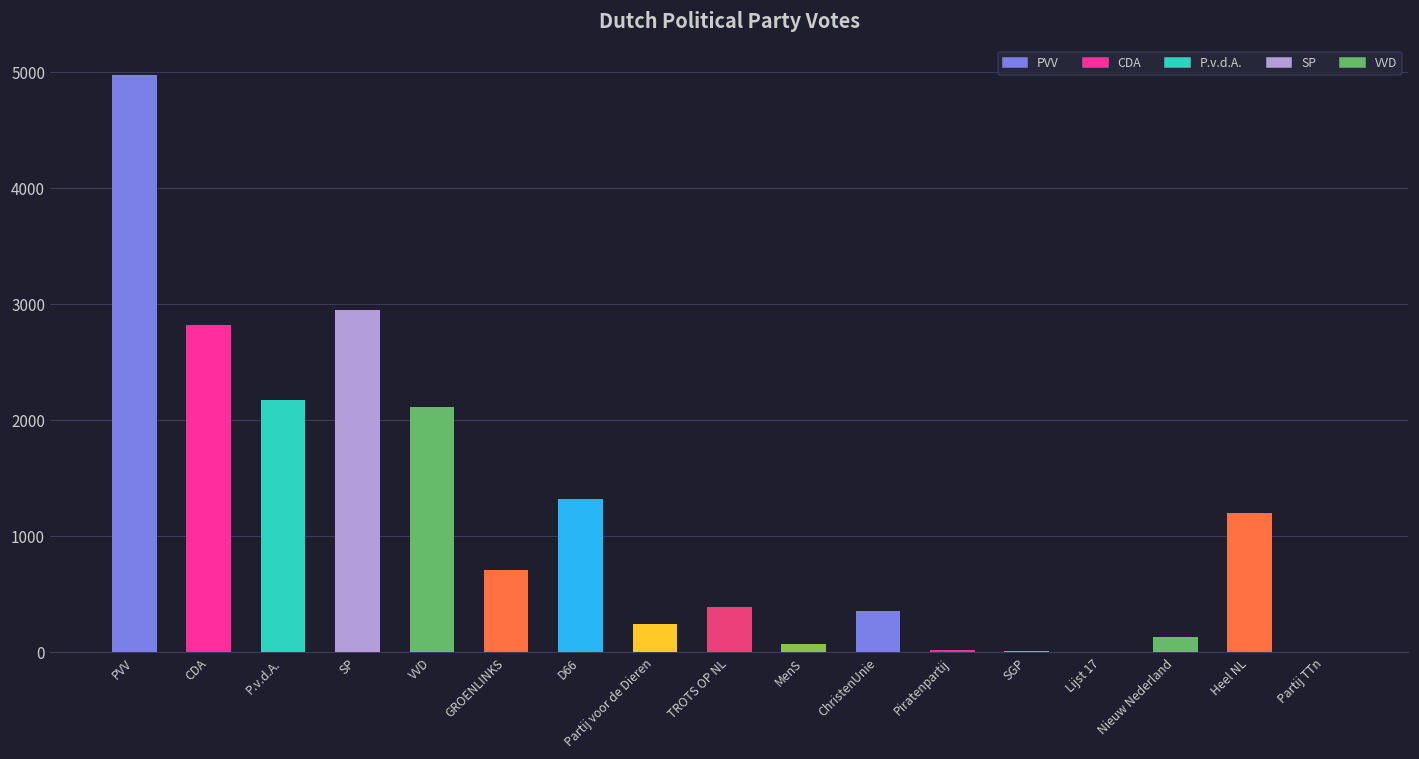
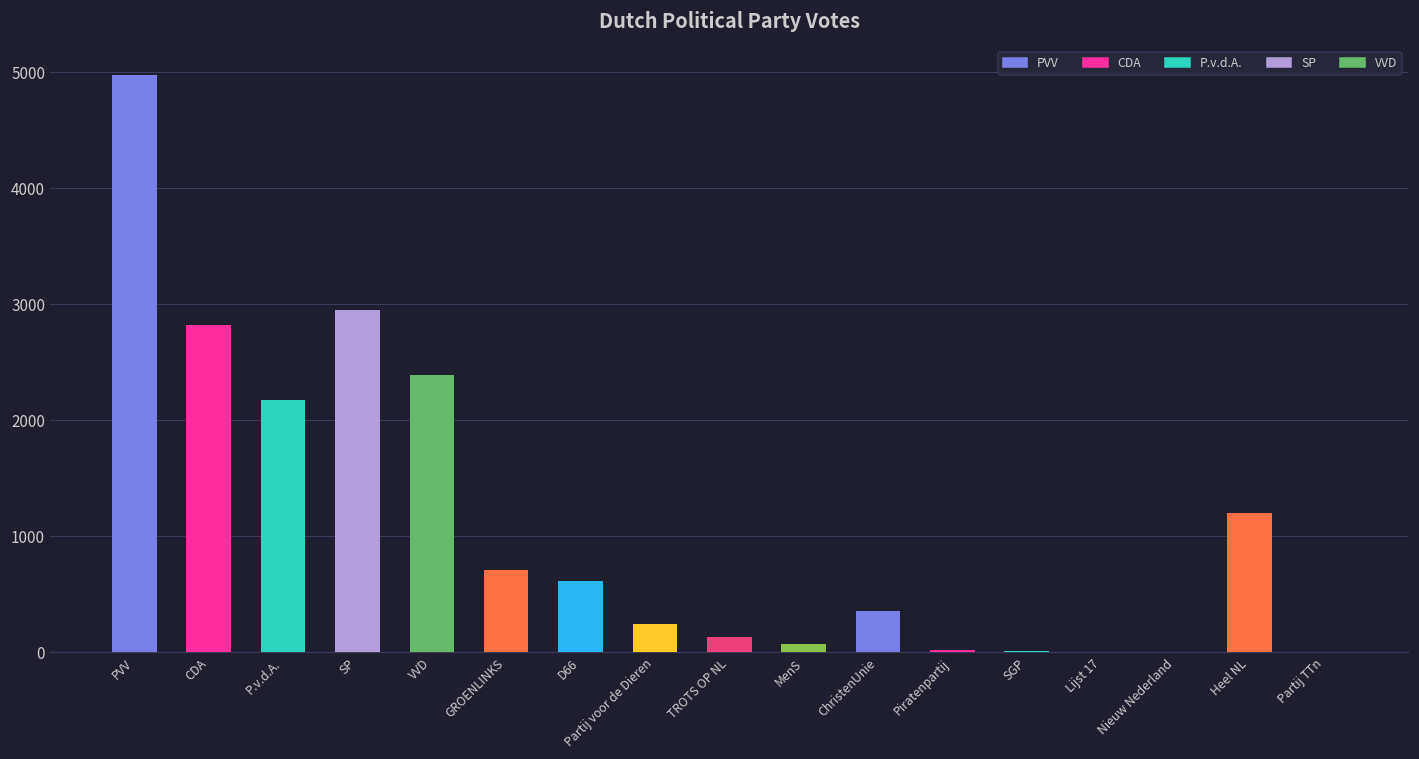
VVD: 2110 -> 2390
D66: 1320 -> 610
TROTS OP NL: 390 -> 130
Nieuw Nederland: 130 -> 0
